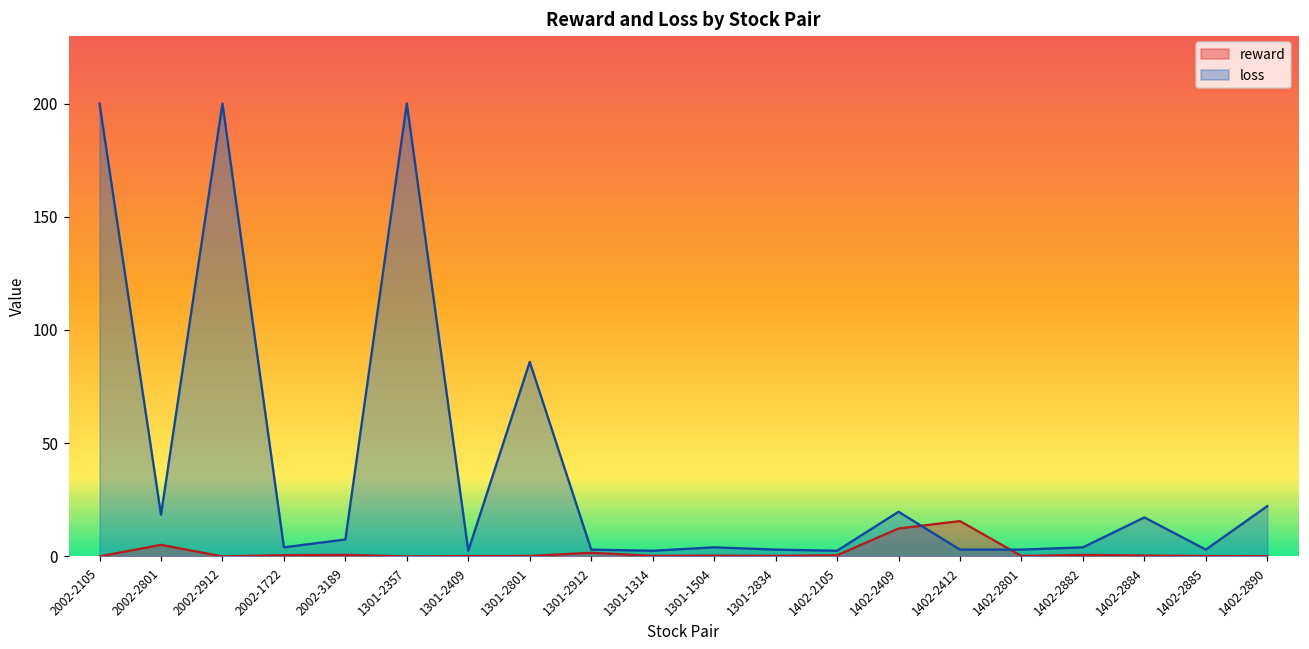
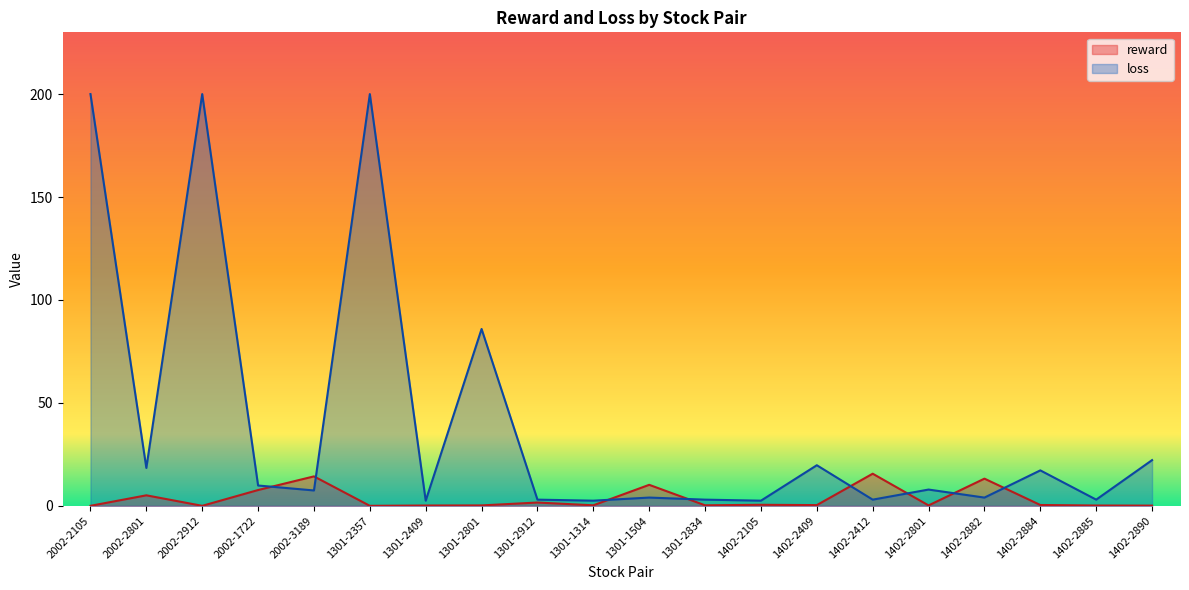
reward, 2002-1722: 1 -> 8
loss, 2002-1722: 4 -> 10
reward, 2002-3189: 1 -> 14
reward, 1301-1504: 0 -> 10
reward, 1402-2409: 12 -> 0
loss, 1402-2801: 3 -> 8
reward, 1402-2882: 1 -> 13
